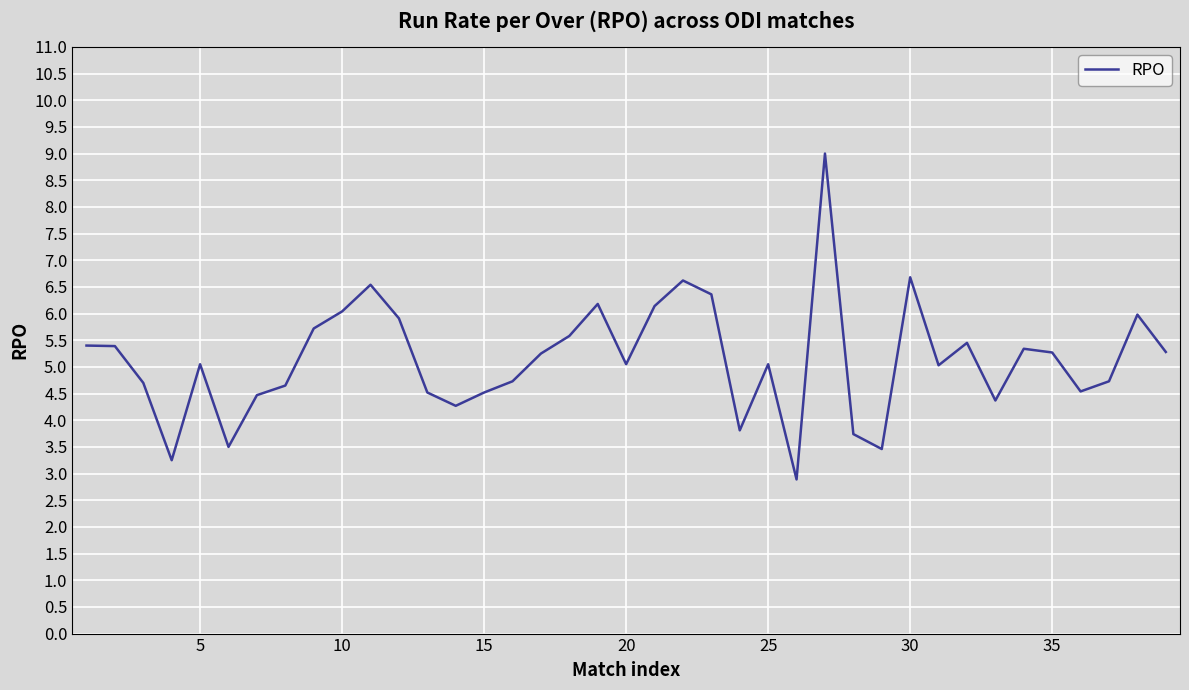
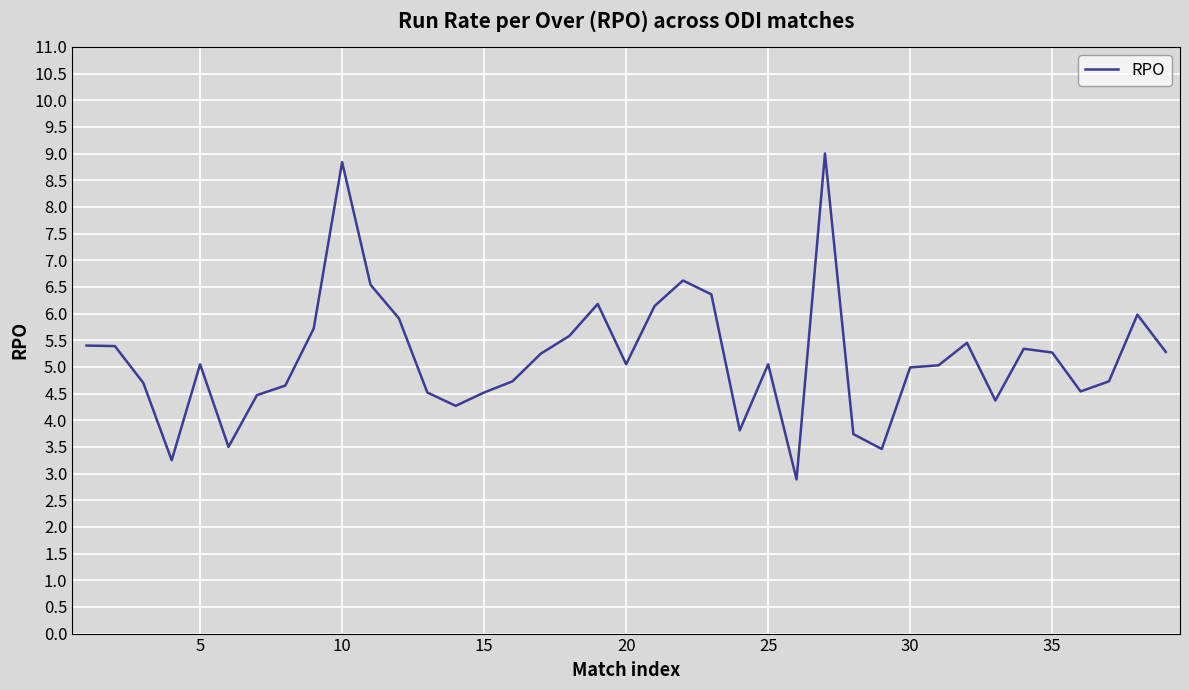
10: 6.0 -> 8.8
30: 6.7 -> 5.0
